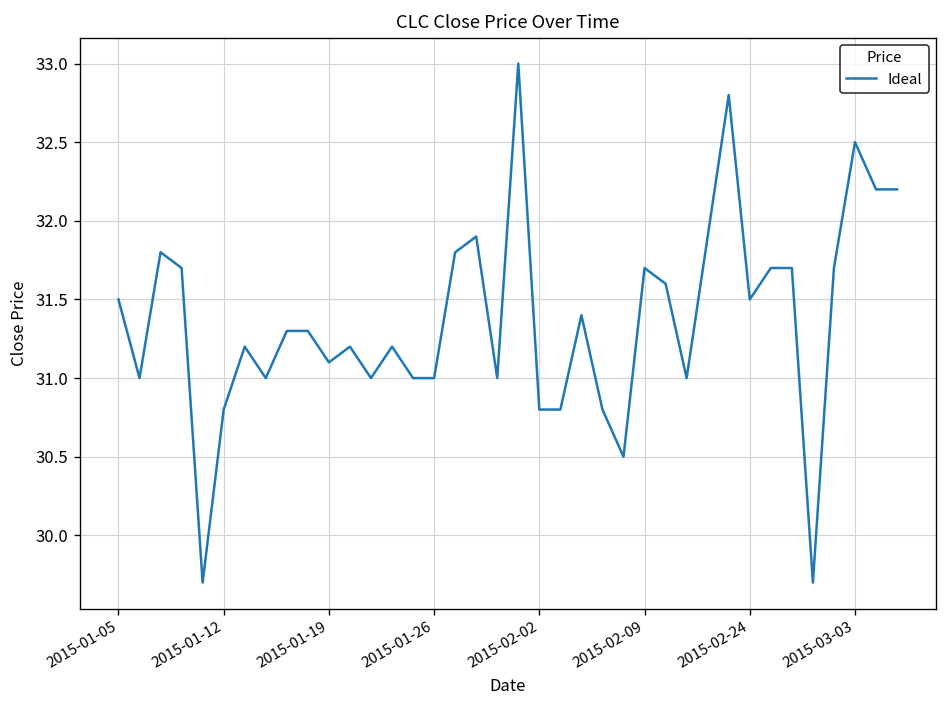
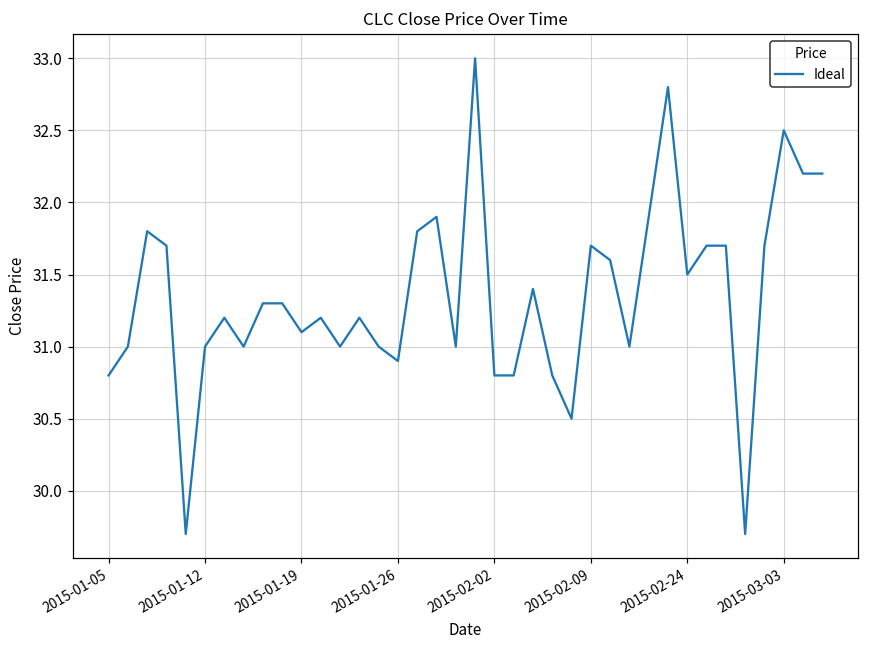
2015-01-05: 31.5 -> 30.8
2015-01-12: 30.8 -> 31.0
2015-01-26: 31.0 -> 30.9
